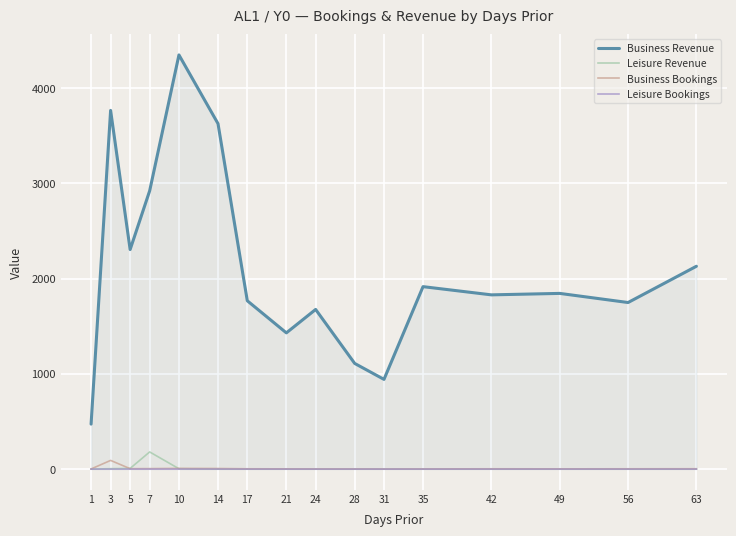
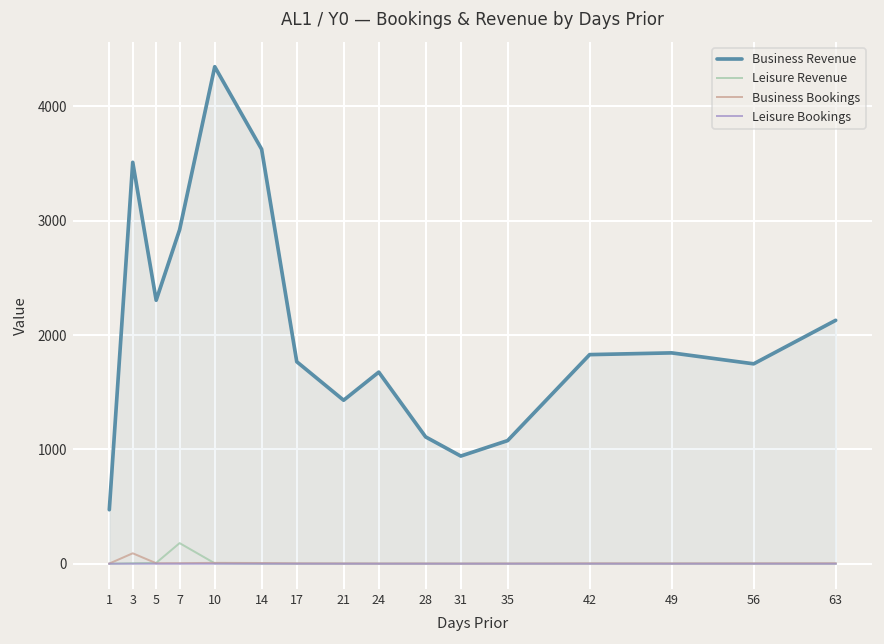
Business Revenue, 3: 3800 -> 3500
Business Revenue, 35: 1900 -> 1100
